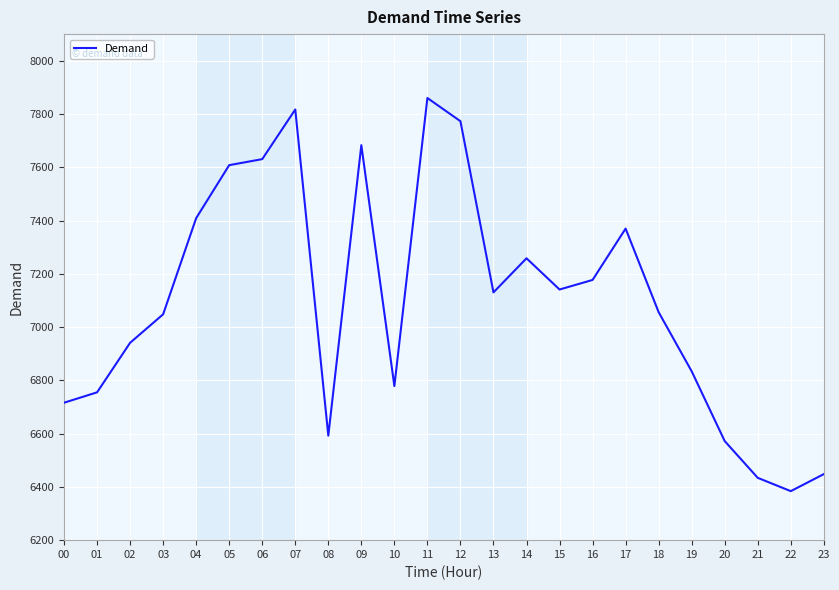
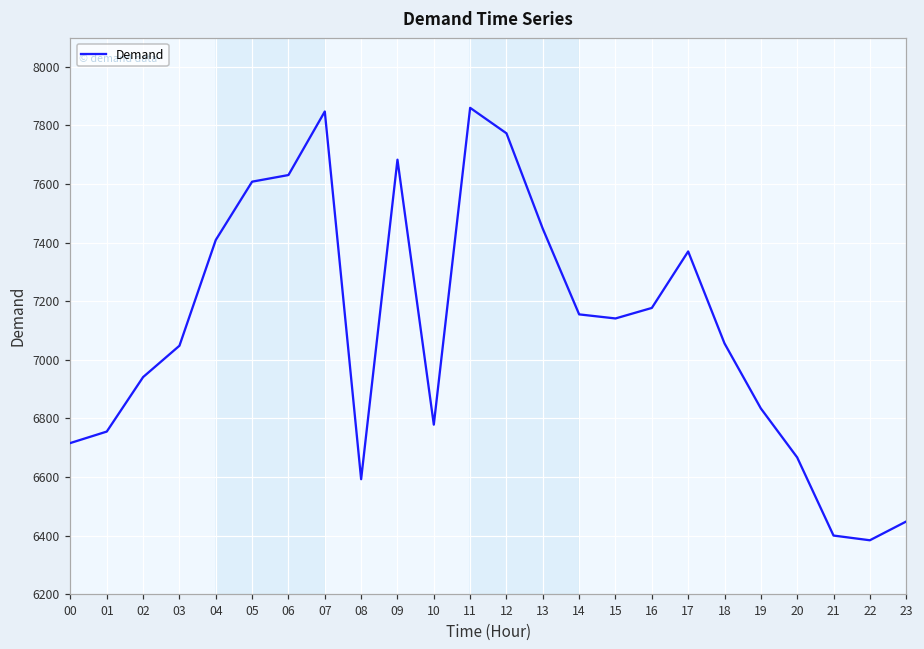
07: 7820 -> 7850
13: 7130 -> 7450
14: 7260 -> 7160
20: 6570 -> 6670
21: 6430 -> 6400
